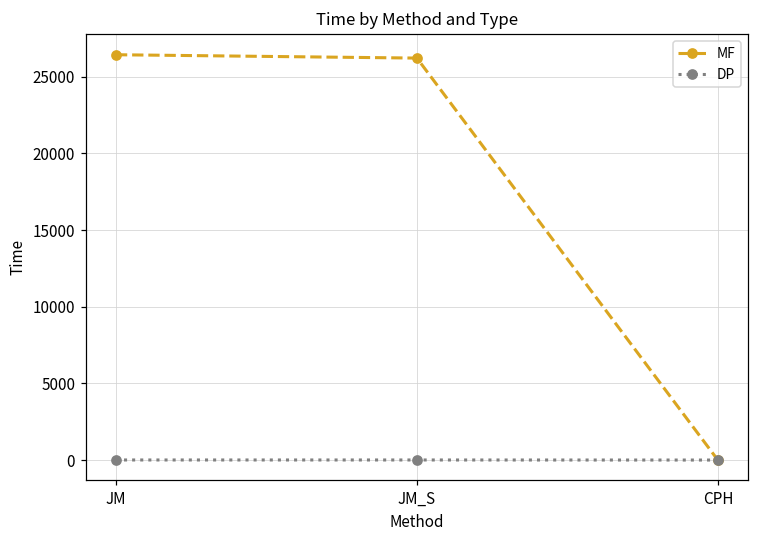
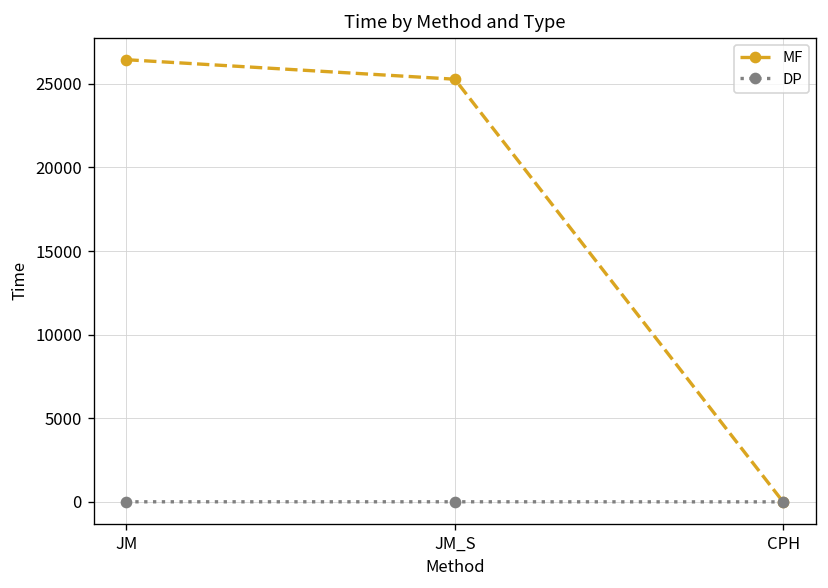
MF, JM_S: 26200 -> 25300
